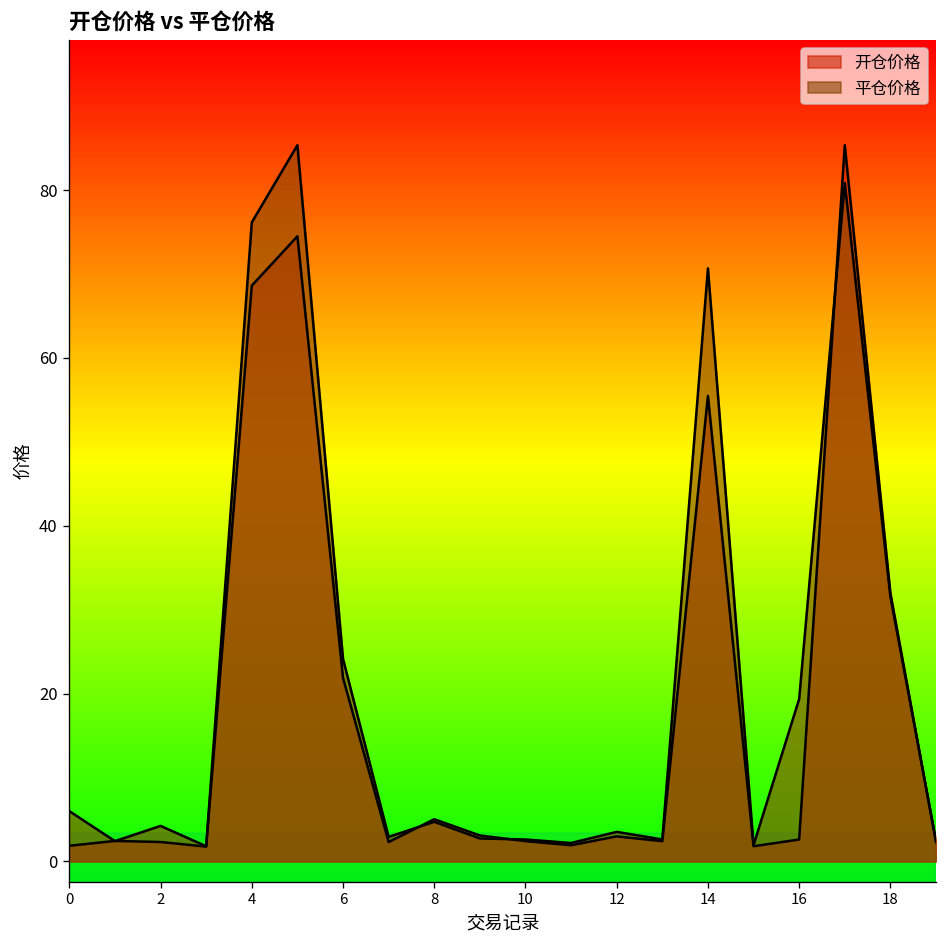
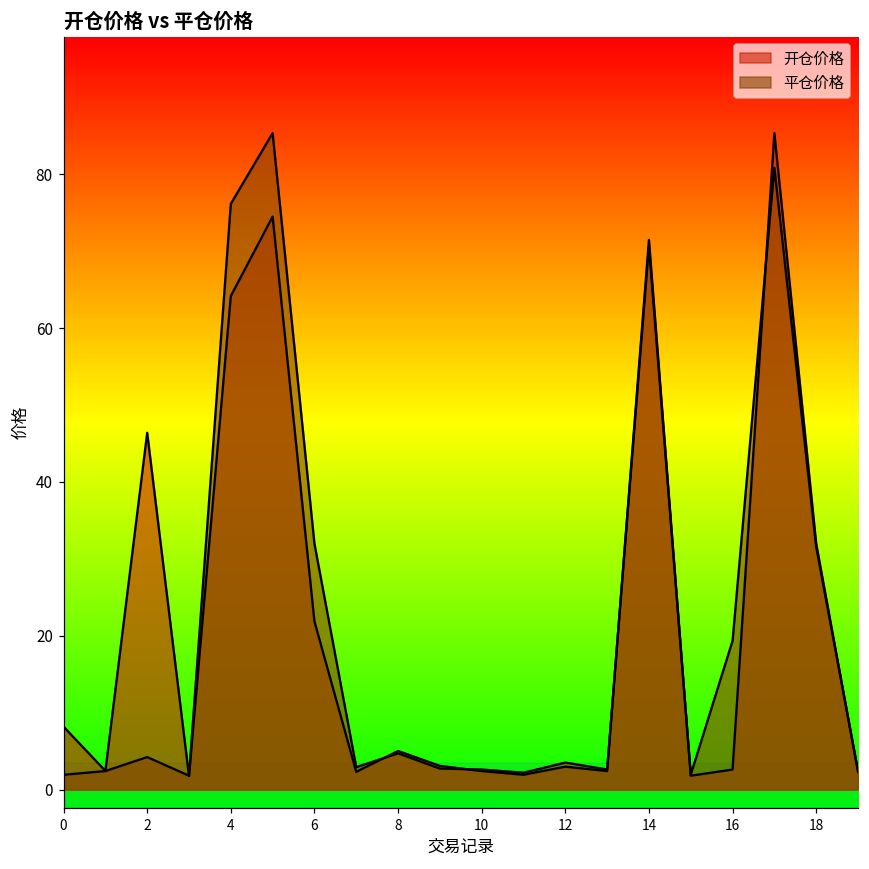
开仓价格, 0: 2 -> 8
平仓价格, 0: 6 -> 2
开仓价格, 2: 2 -> 46
开仓价格, 4: 69 -> 64
平仓价格, 6: 24 -> 32
开仓价格, 14: 55 -> 71
